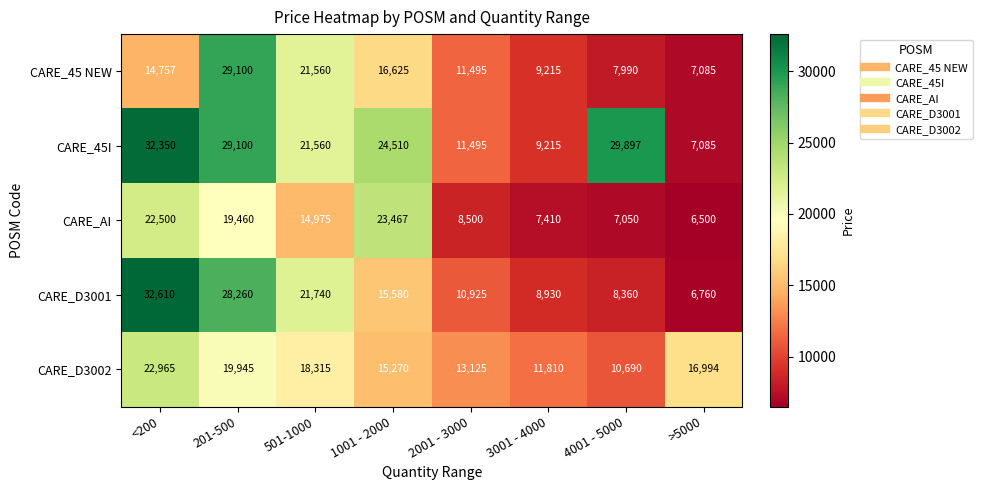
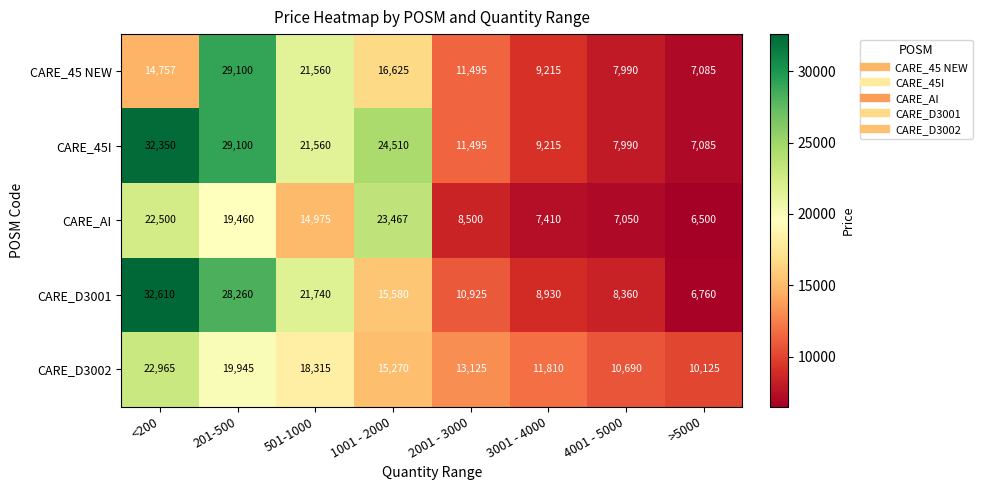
CARE_45I, 4001 - 5000: 29,897 -> 7,990
CARE_D3002, >5000: 16,994 -> 10,125
